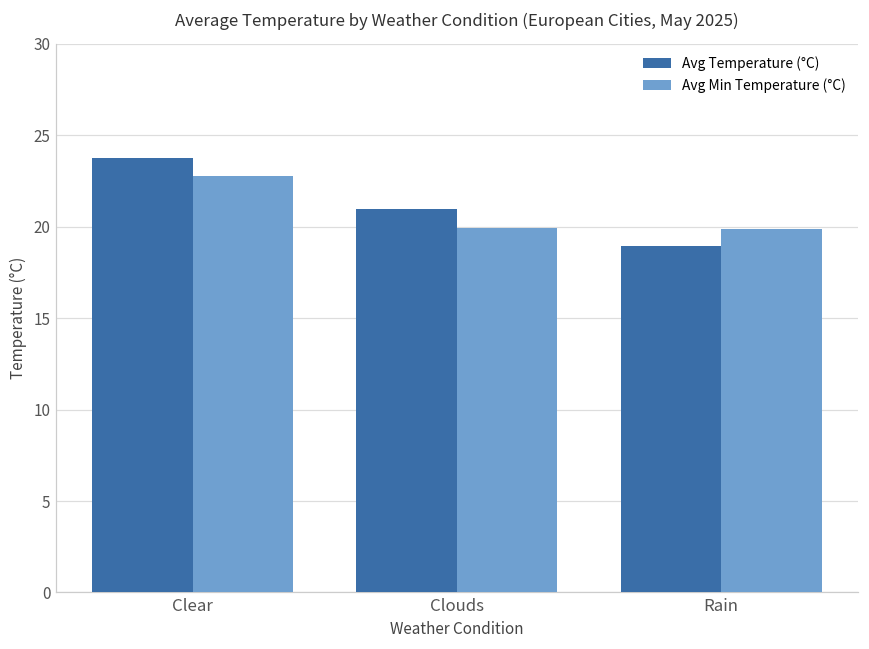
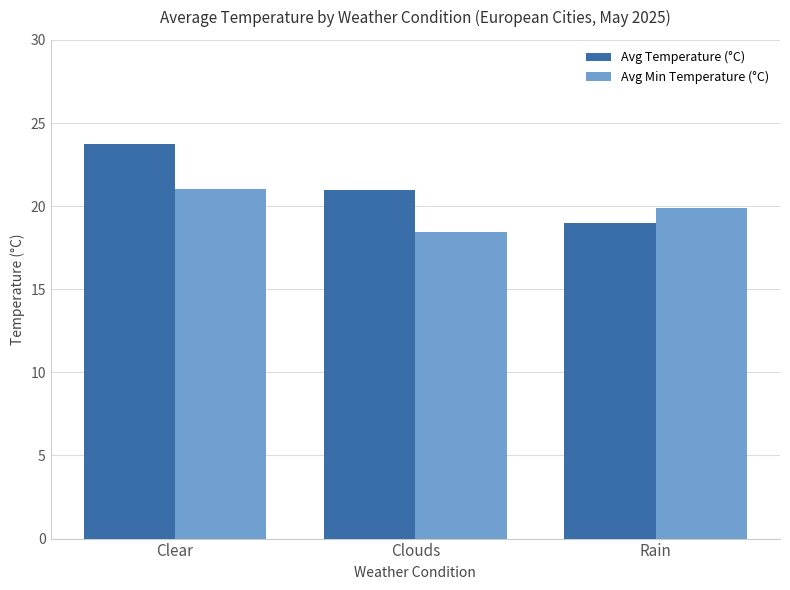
Avg Min Temperature (°C), Clear: 22.8 -> 21.1
Avg Min Temperature (°C), Clouds: 19.9 -> 18.4
